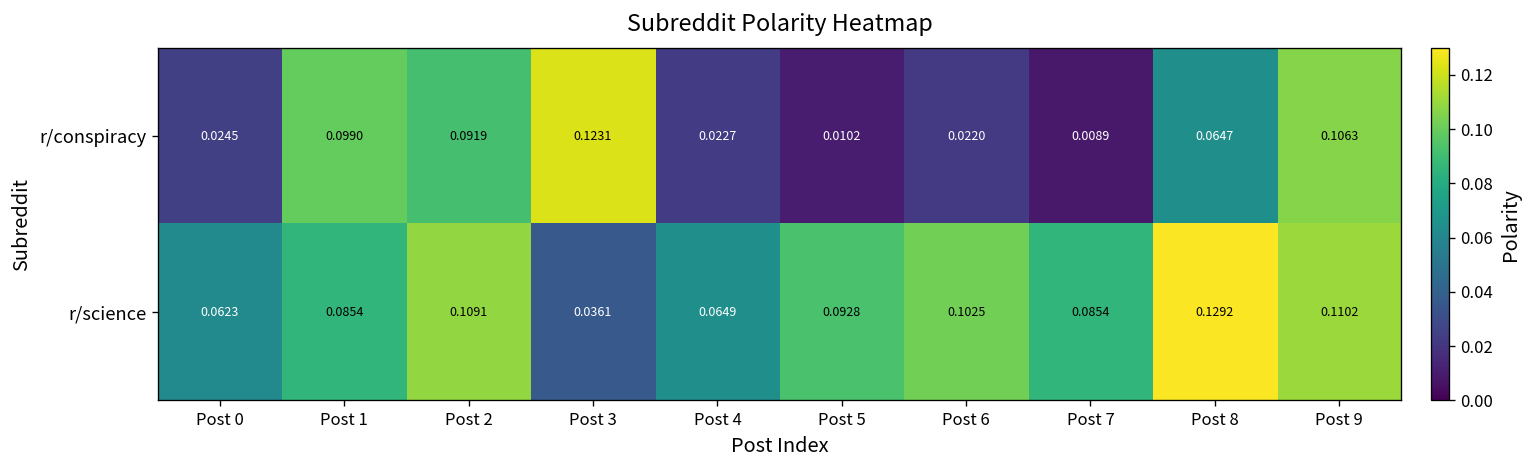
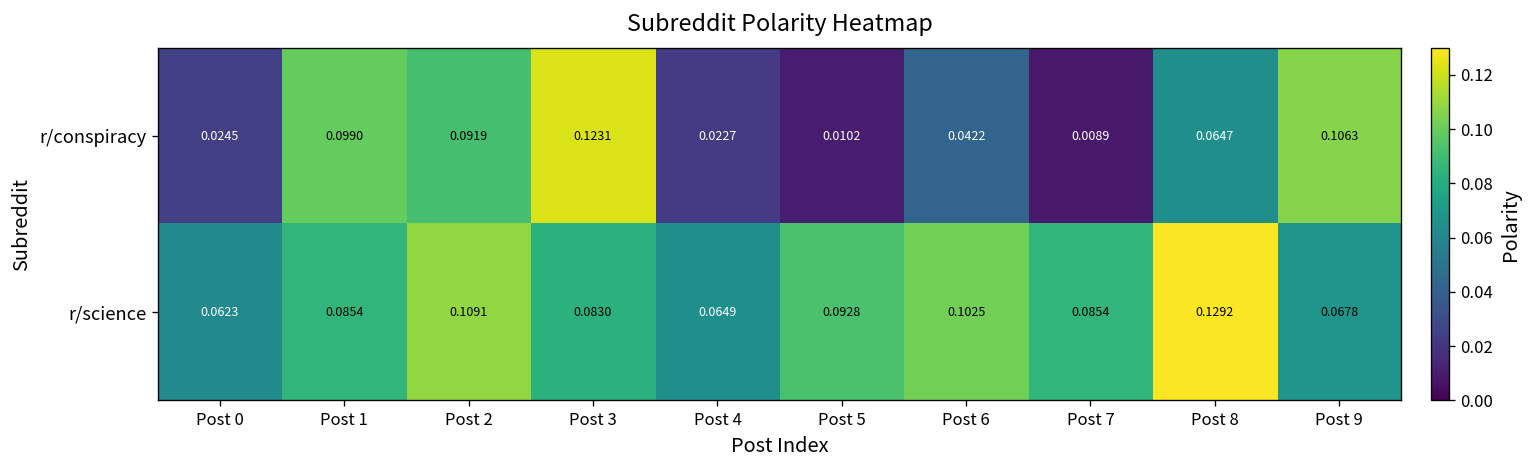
r/conspiracy, Post 6: 0.0220 -> 0.0422
r/science, Post 3: 0.0361 -> 0.0830
r/science, Post 9: 0.1102 -> 0.0678
